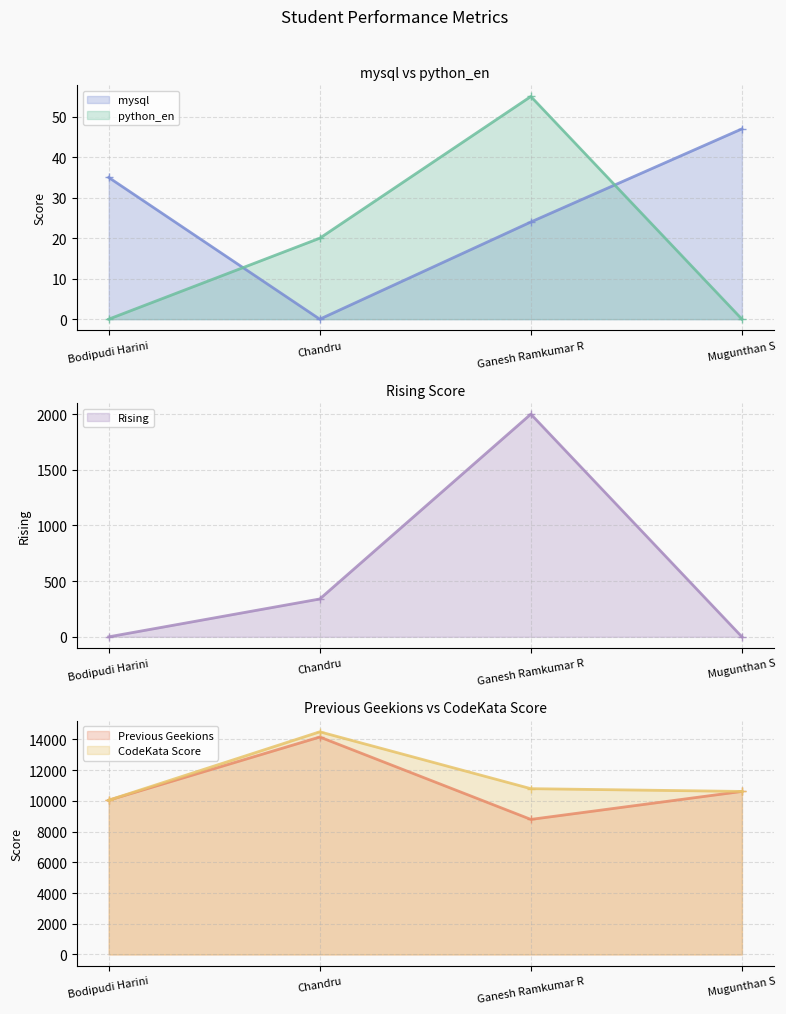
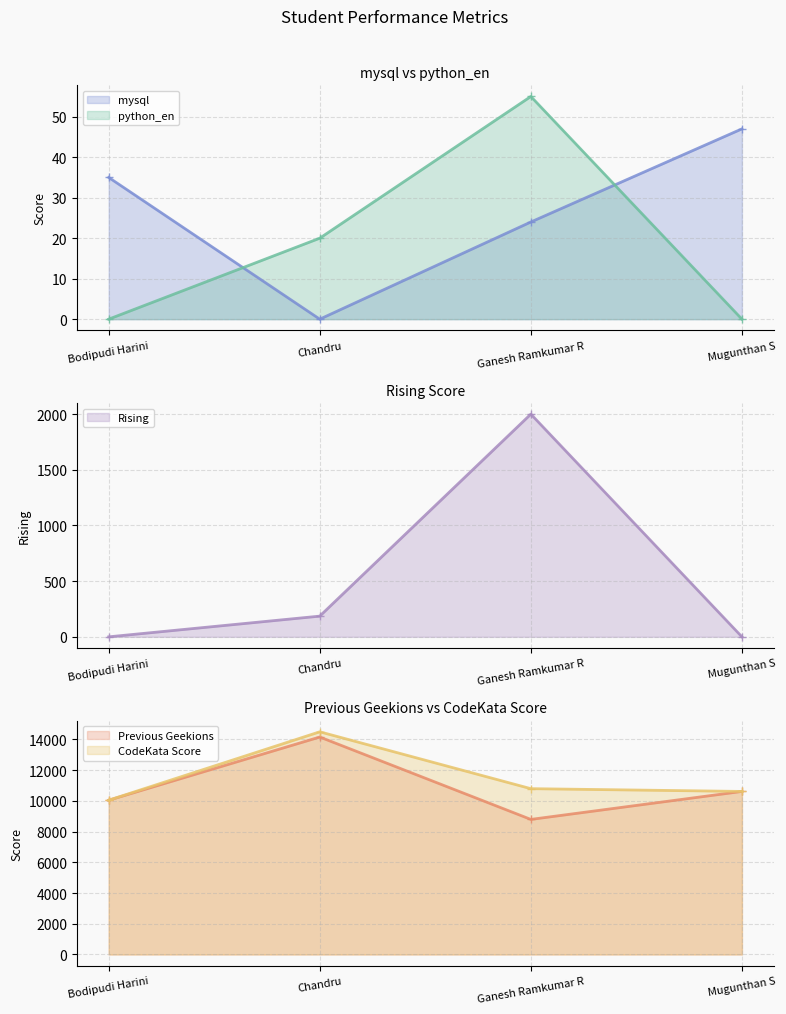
Rising Score, Chandru: 340 -> 190
